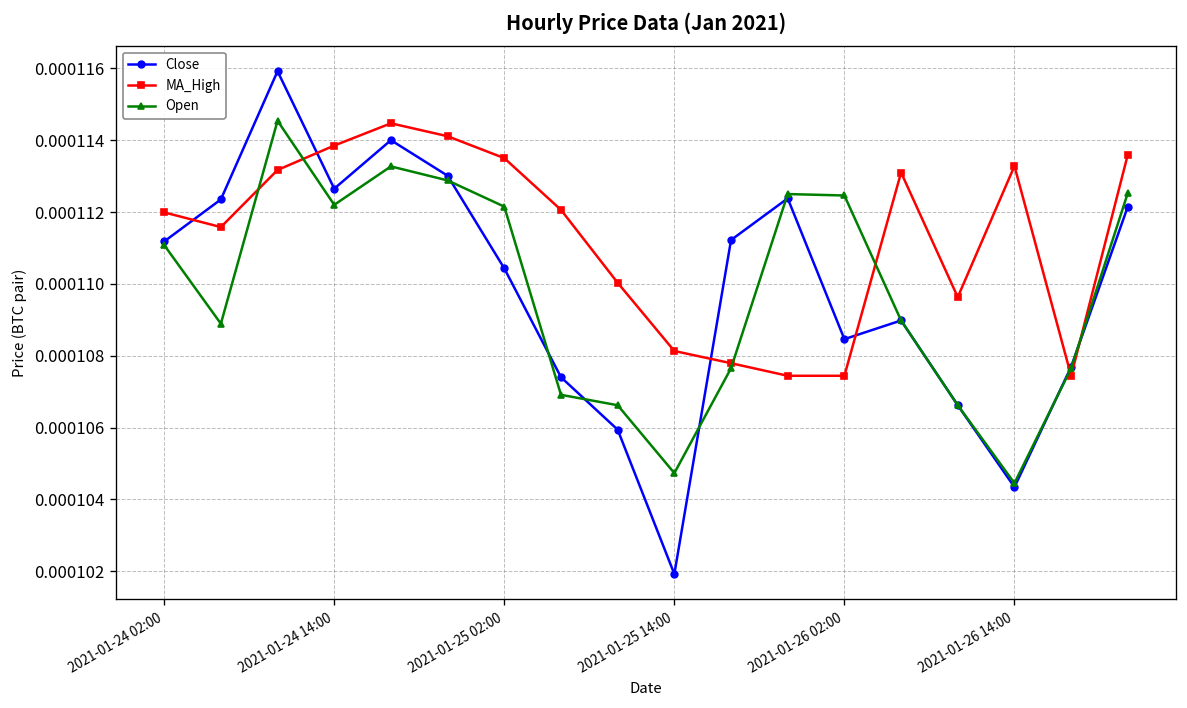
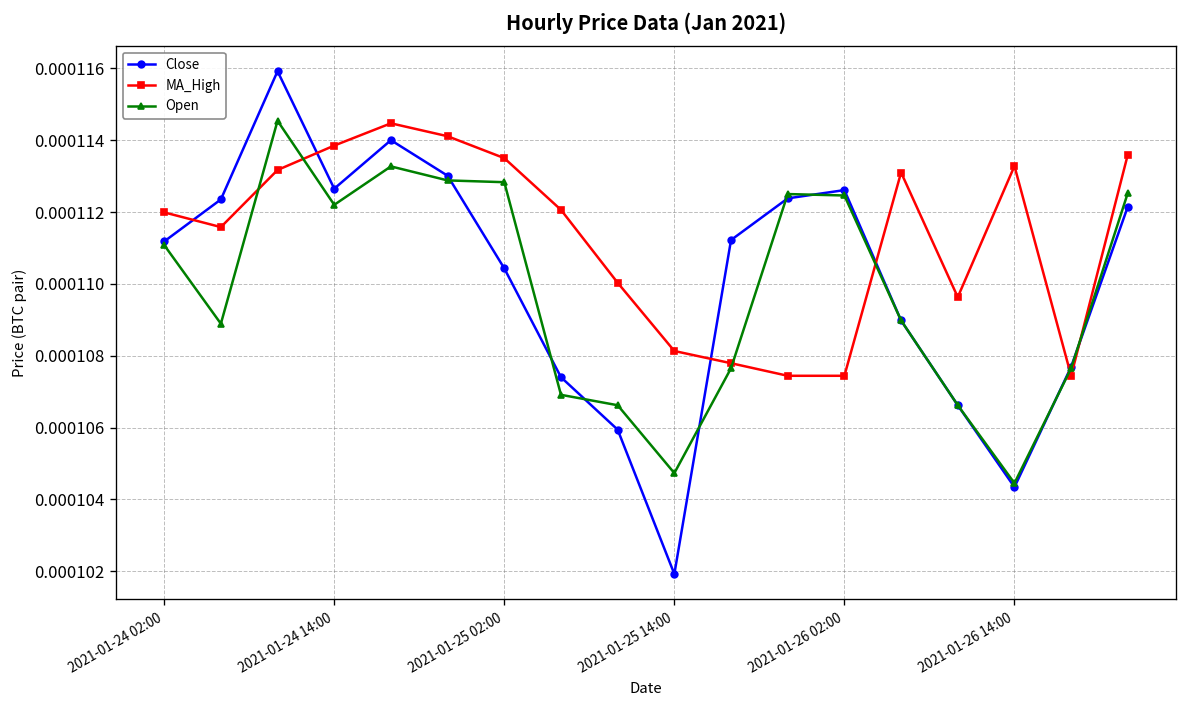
Open, 2021-01-25 02:00: 0.0001122 -> 0.0001128
Close, 2021-01-26 02:00: 0.0001085 -> 0.0001126
